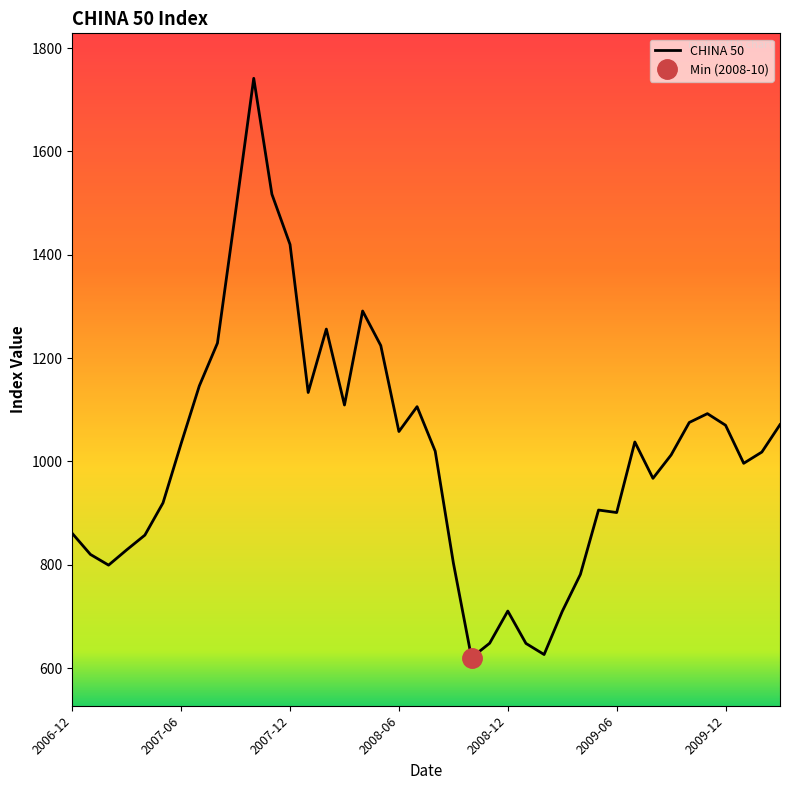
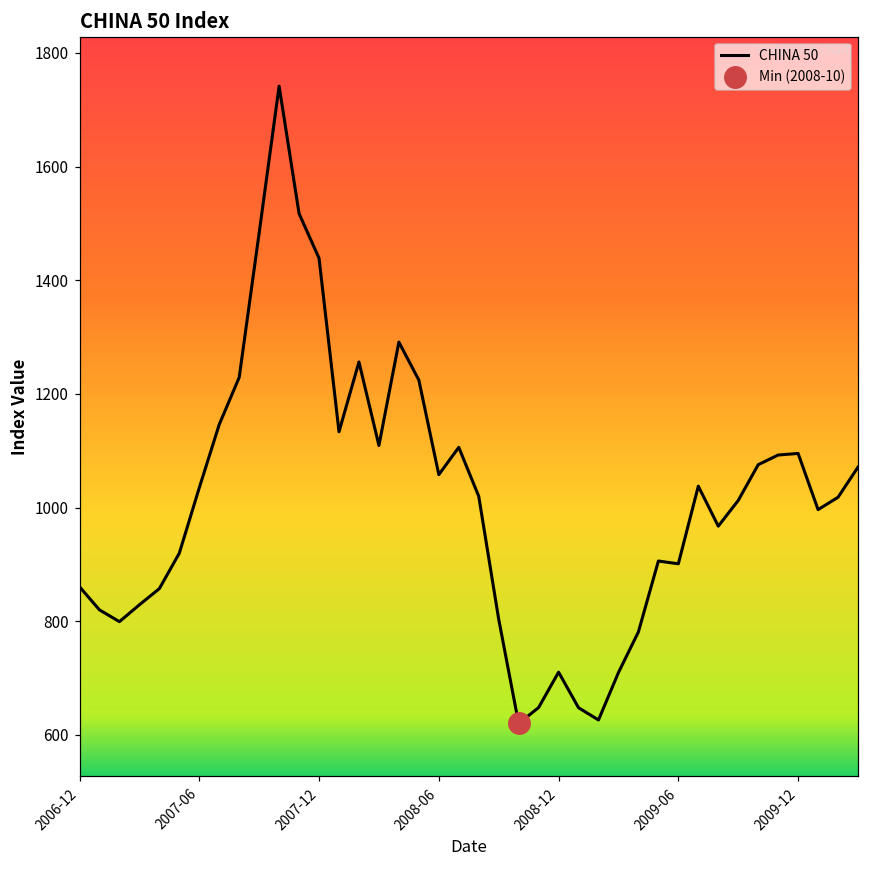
CHINA 50, 2007-12: 1420 -> 1440
CHINA 50, 2009-12: 1070 -> 1100
